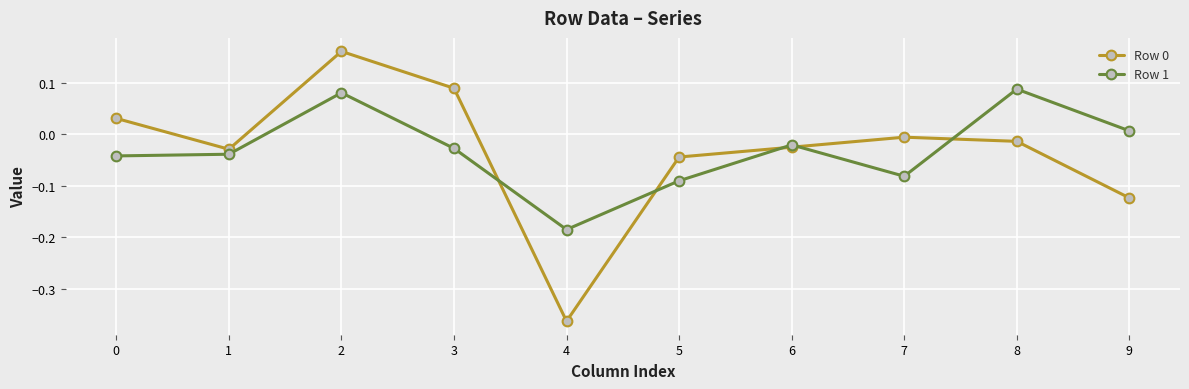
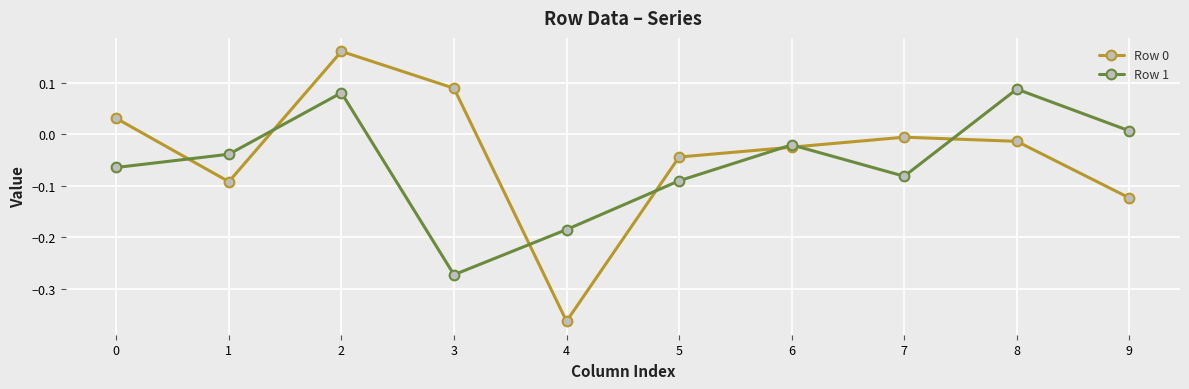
Row 1, 0: -0.04 -> -0.06
Row 0, 1: -0.03 -> -0.09
Row 1, 3: -0.03 -> -0.27
